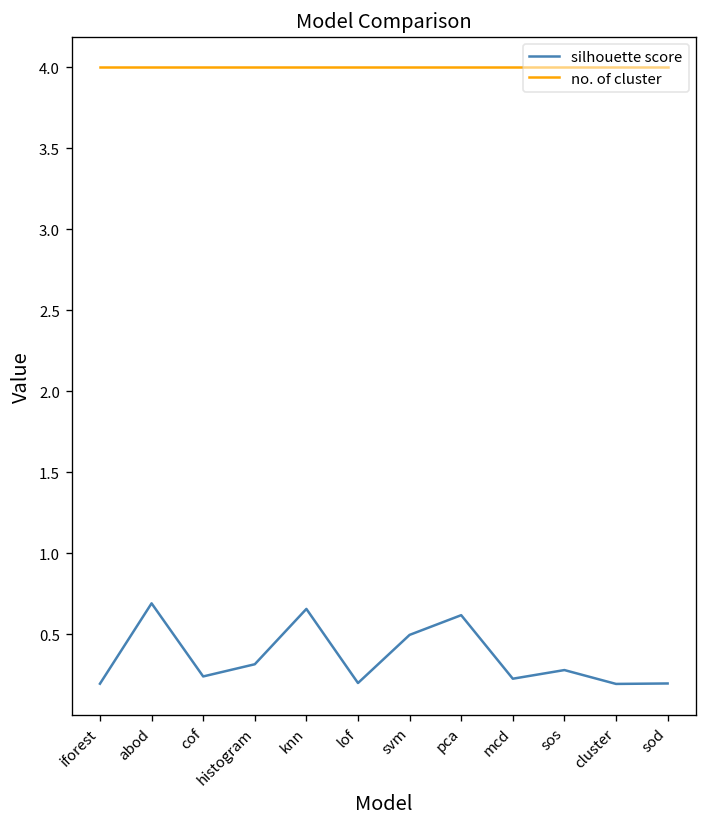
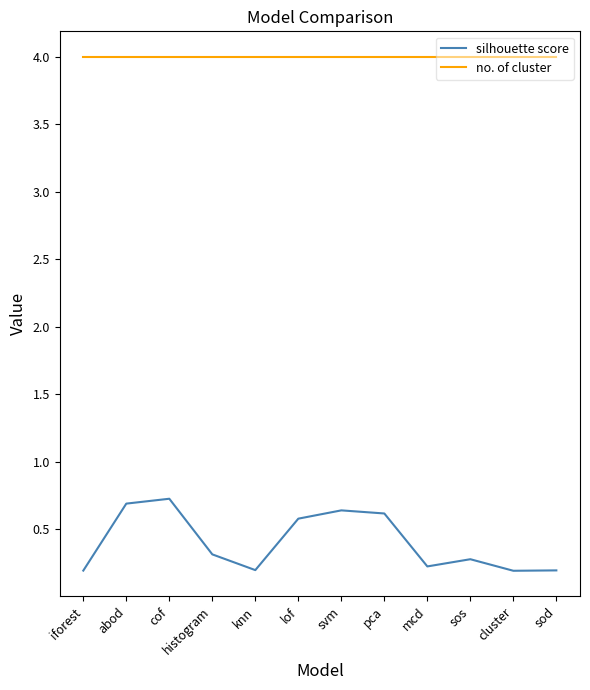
silhouette score, cof: 0.24 -> 0.73
silhouette score, knn: 0.66 -> 0.20
silhouette score, lof: 0.20 -> 0.58
silhouette score, svm: 0.49 -> 0.64
